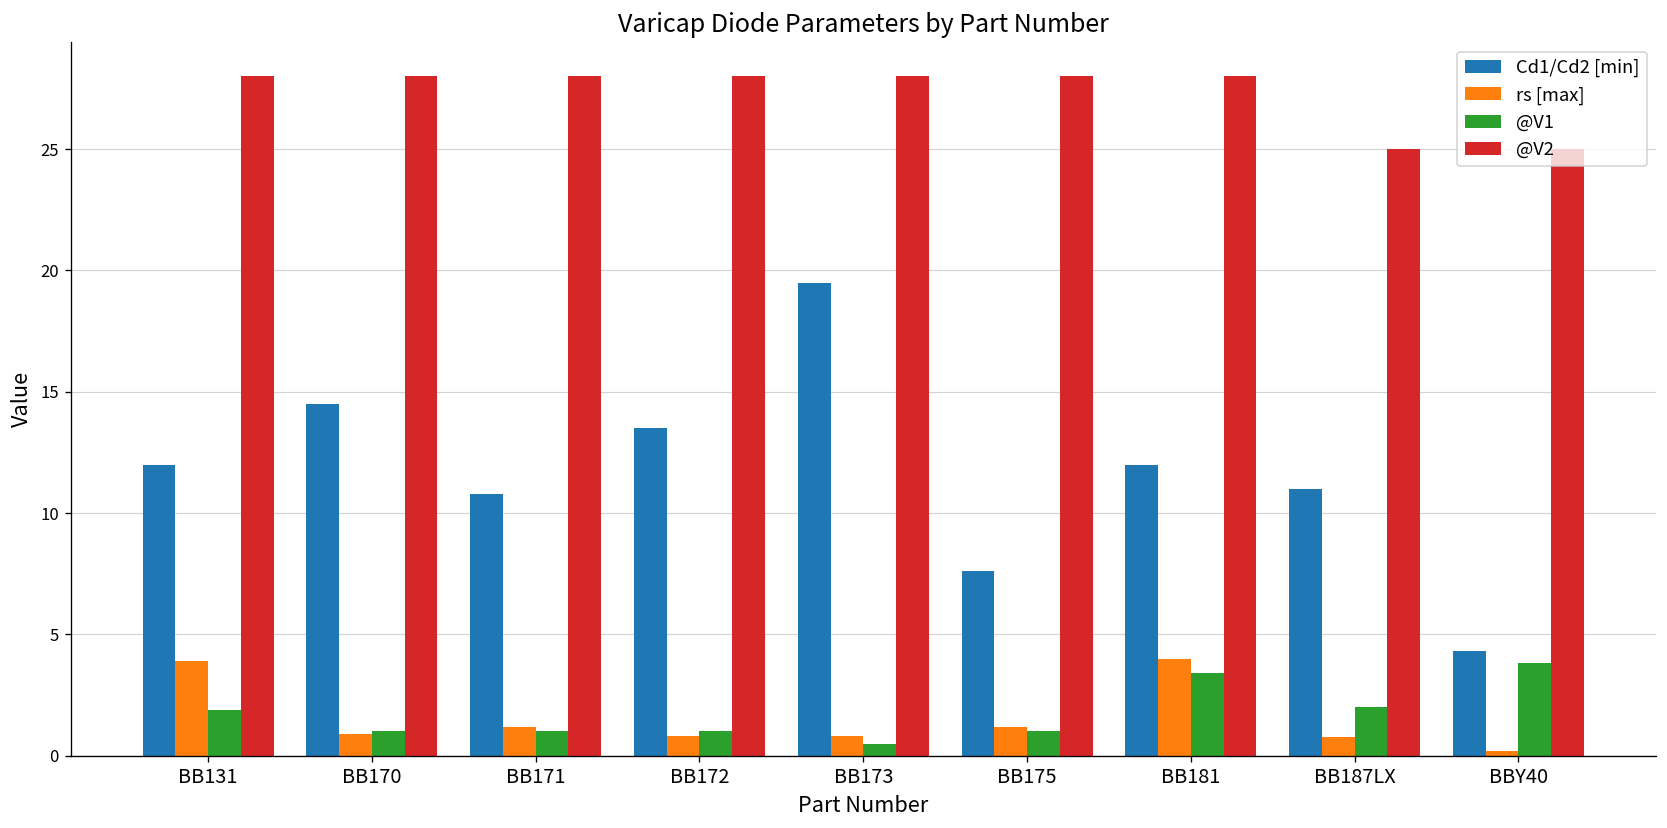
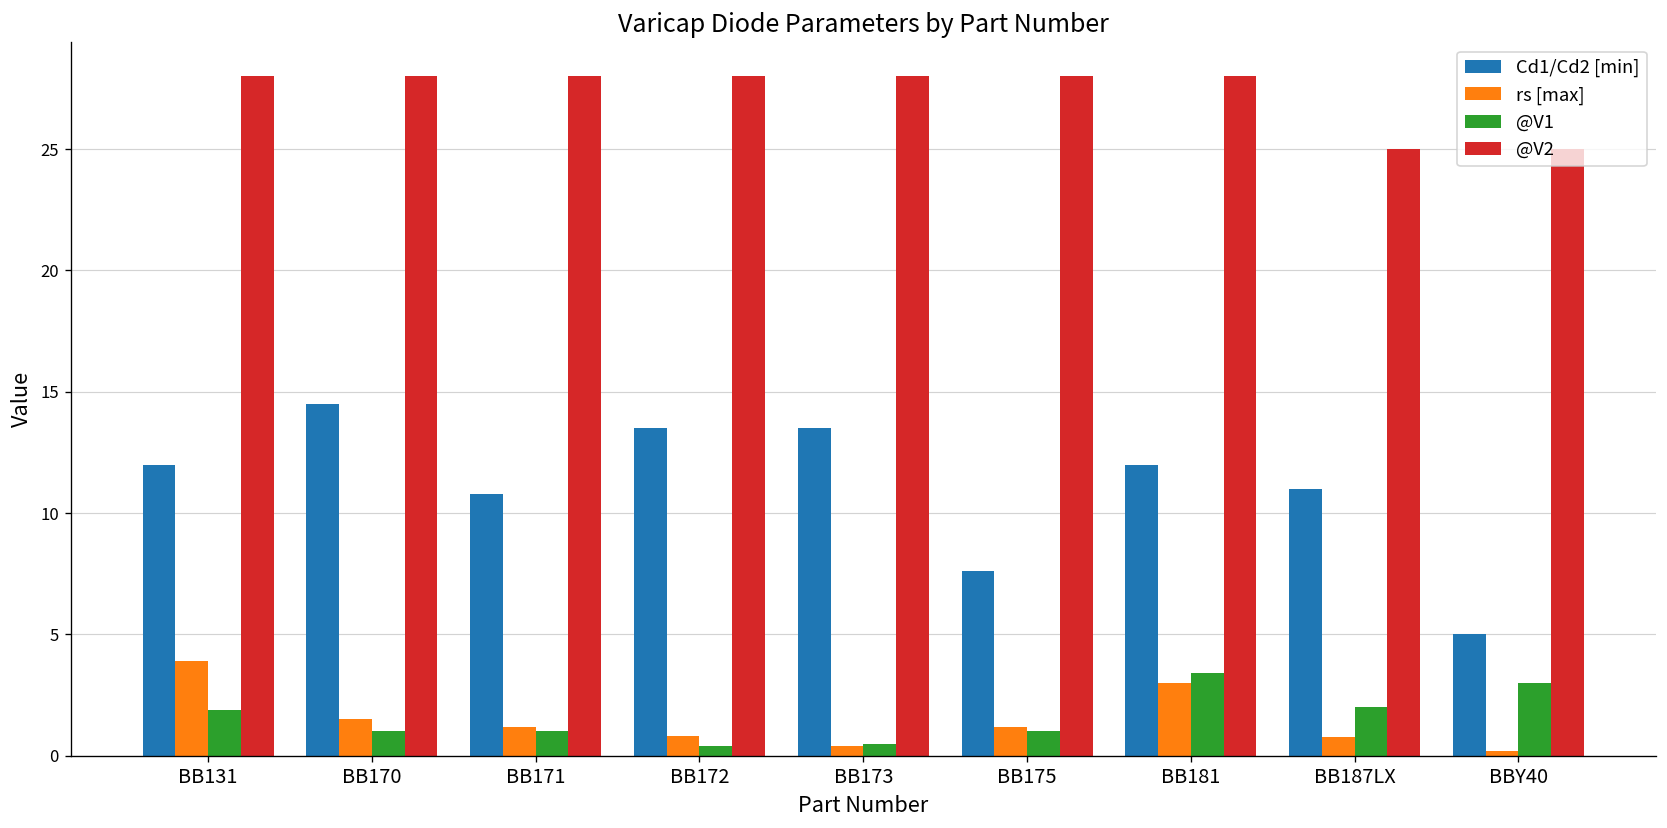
rs [max], BB170: 0.9 -> 1.5
@V1, BB172: 1.0 -> 0.4
Cd1/Cd2 [min], BB173: 19.5 -> 13.5
rs [max], BB173: 0.8 -> 0.4
rs [max], BB181: 4 -> 3
Cd1/Cd2 [min], BBY40: 4.3 -> 5.0
@V1, BBY40: 3.8 -> 3.0
